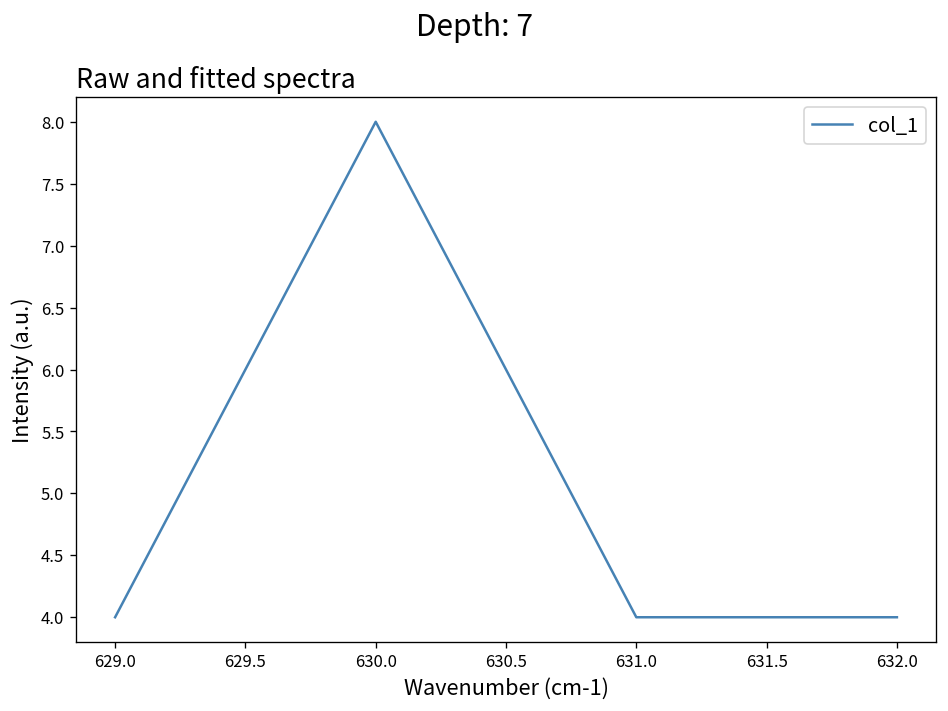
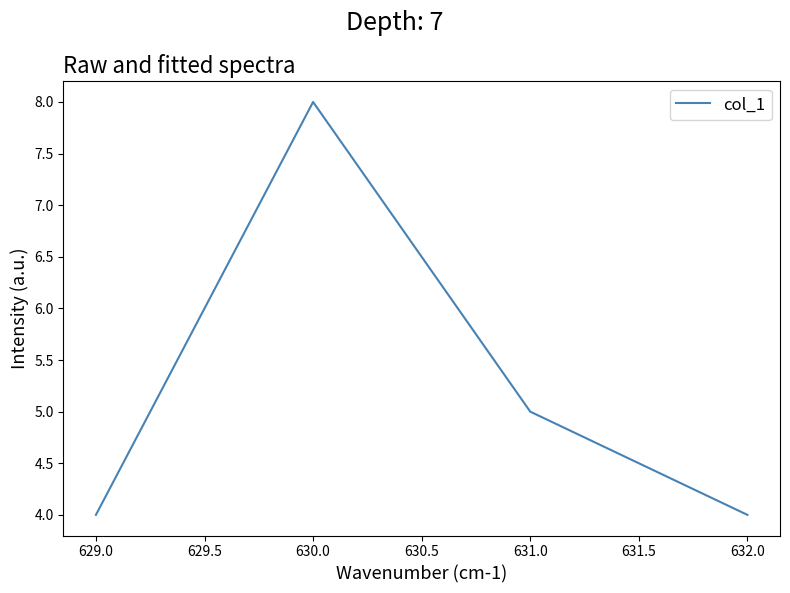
631.0: 4 -> 5
